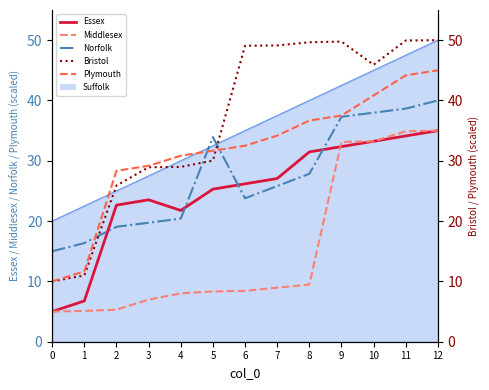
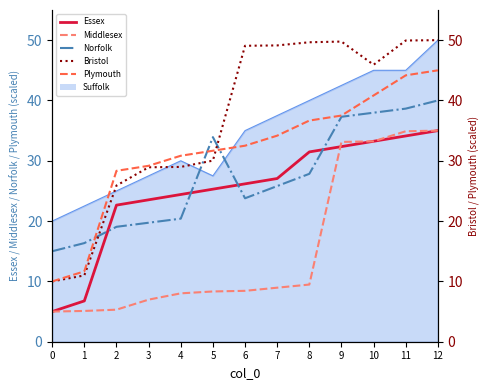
Essex, 4: 22 -> 24
Suffolk, 5: 33 -> 28
Suffolk, 11: 48 -> 45
